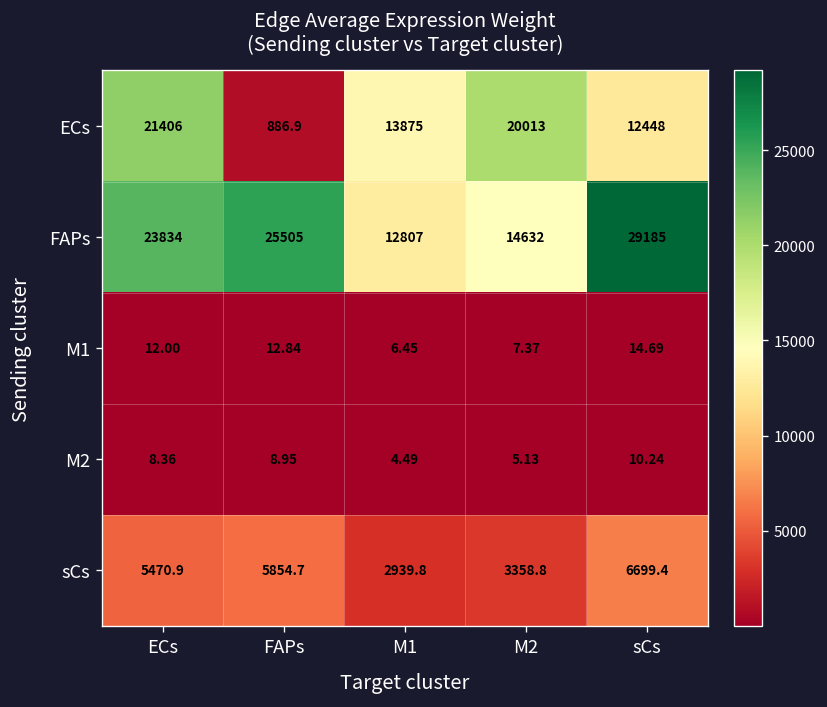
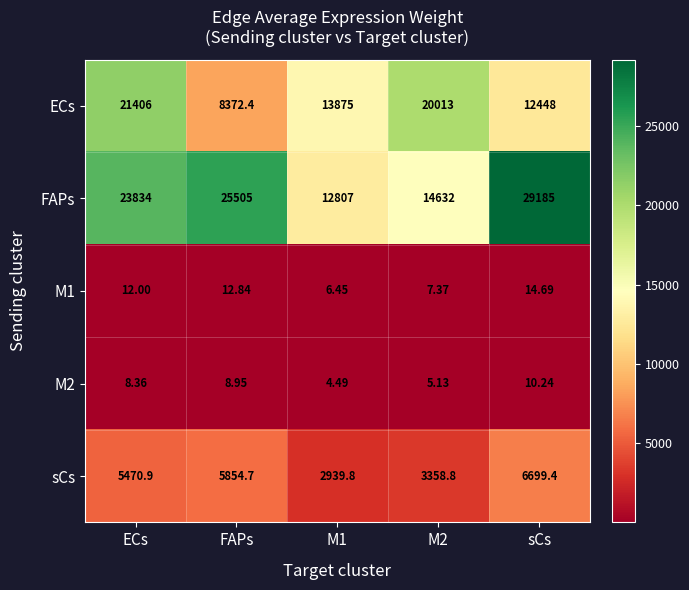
ECs, FAPs: 886.9 -> 8372.4
